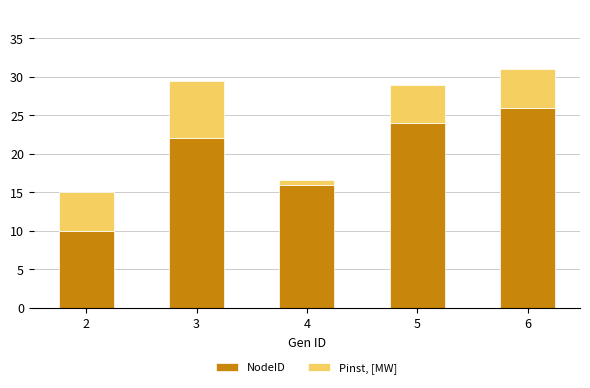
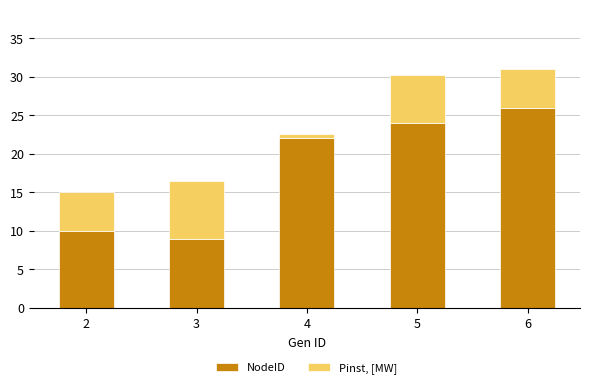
NodeID, 3: 22 -> 9
NodeID, 4: 16 -> 22
Pinst, [MW], 5: 5 -> 6
